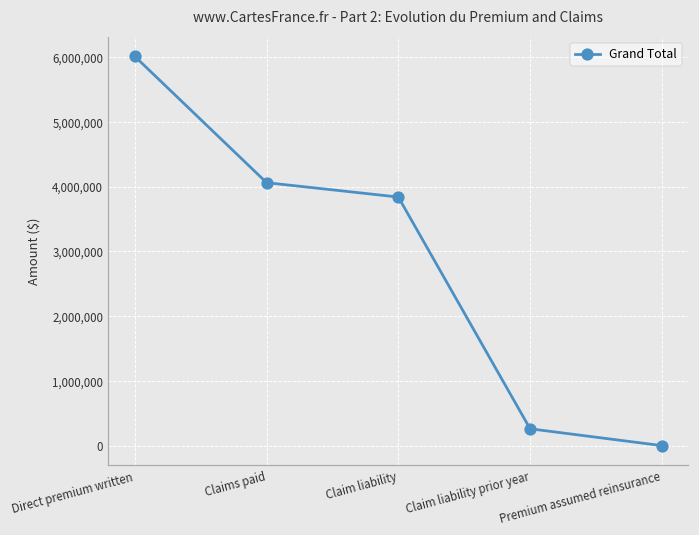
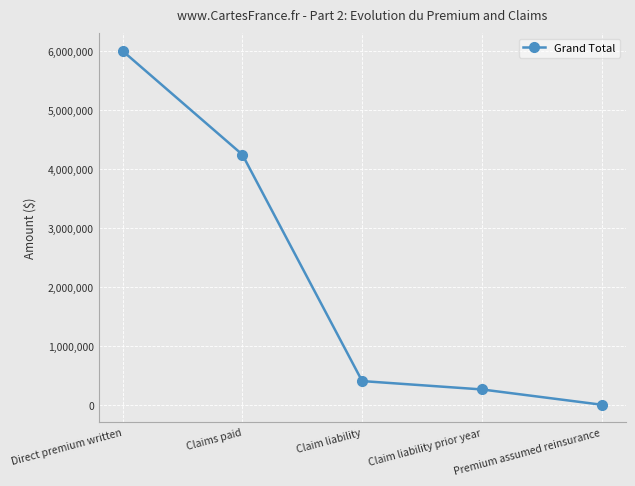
Claims paid: 4,100,000 -> 4,200,000
Claim liability: 3,800,000 -> 400,000
